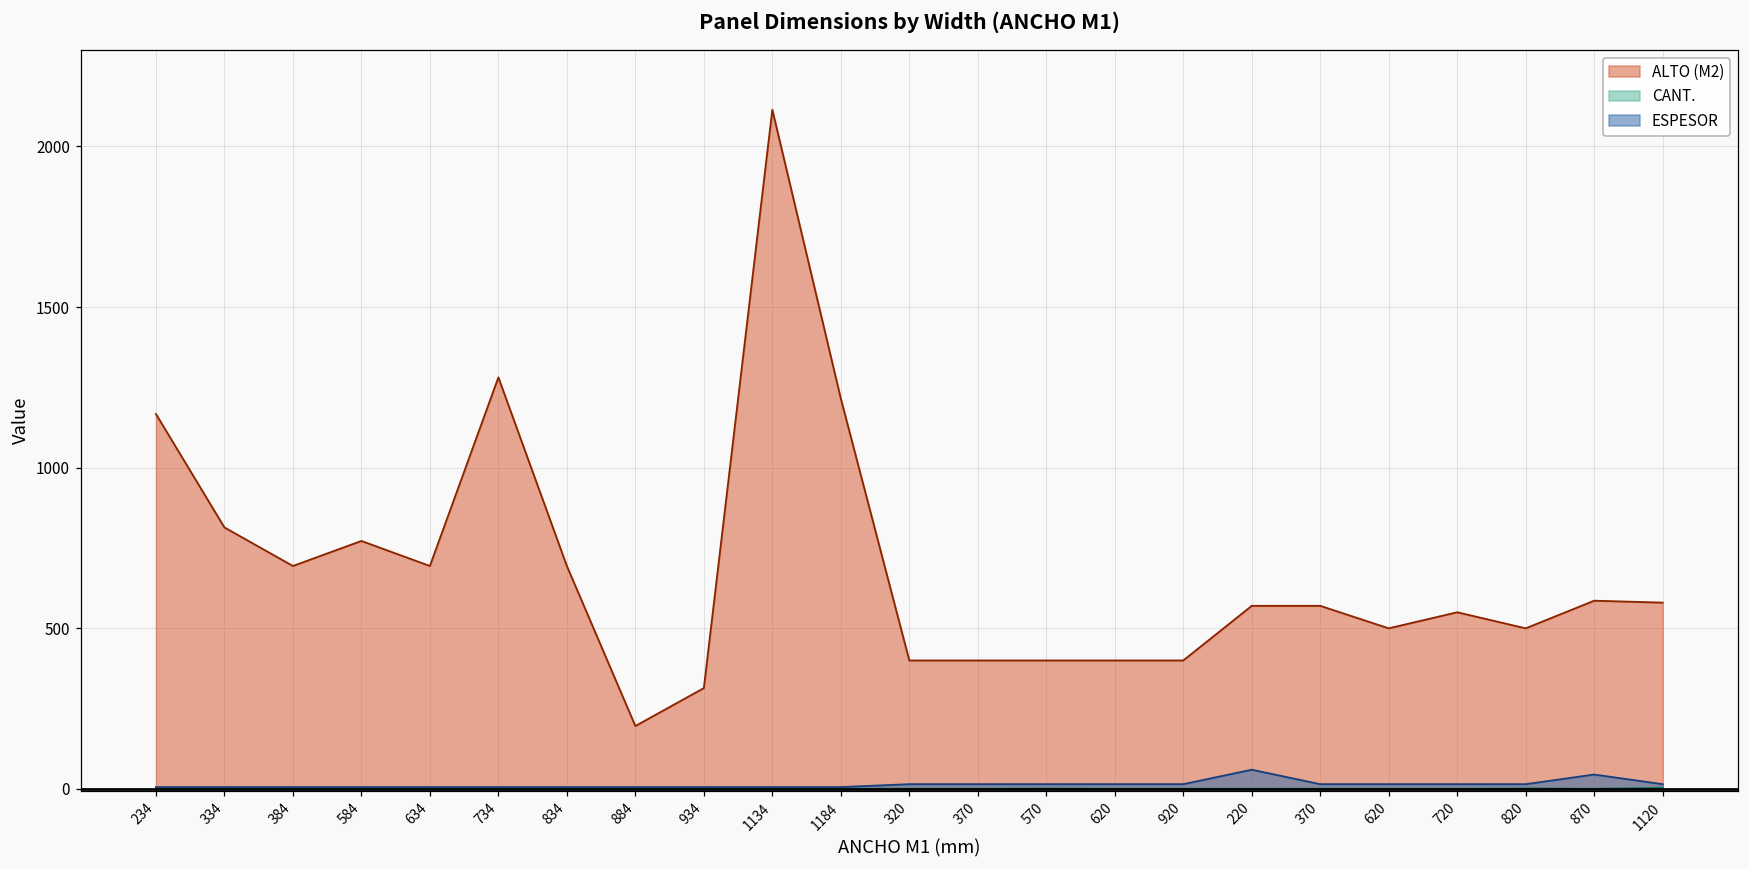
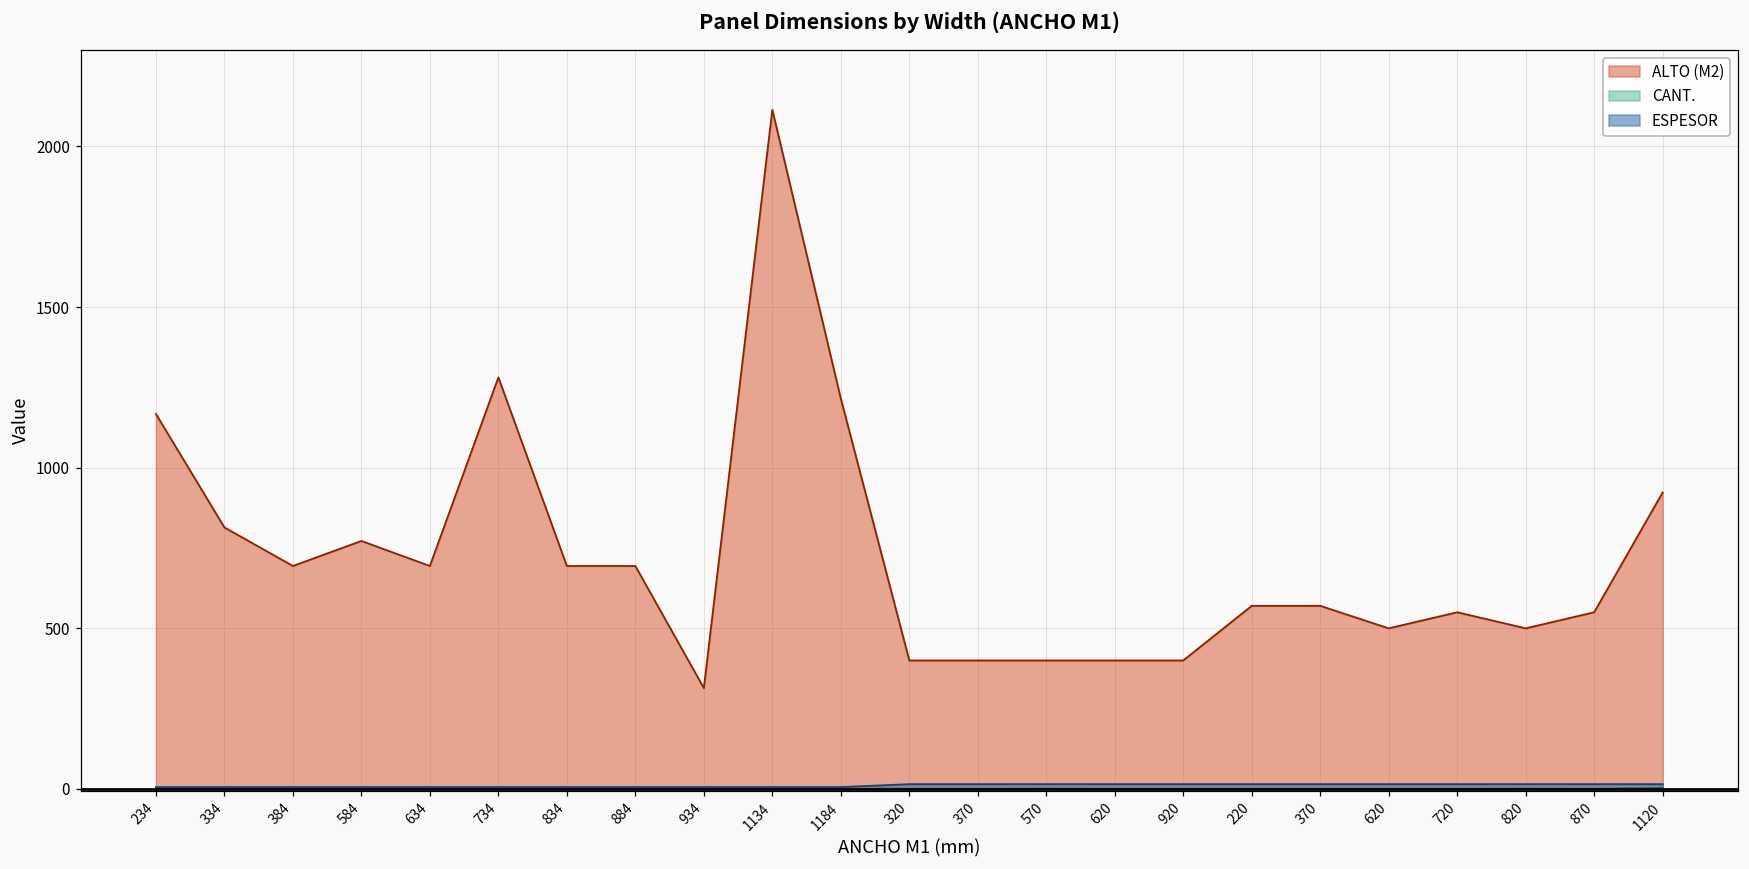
ALTO (M2), 884: 200 -> 690
ESPESOR, 220: 60 -> 20
ALTO (M2), 870: 590 -> 550
ESPESOR, 870: 50 -> 20
ALTO (M2), 1120: 580 -> 920
